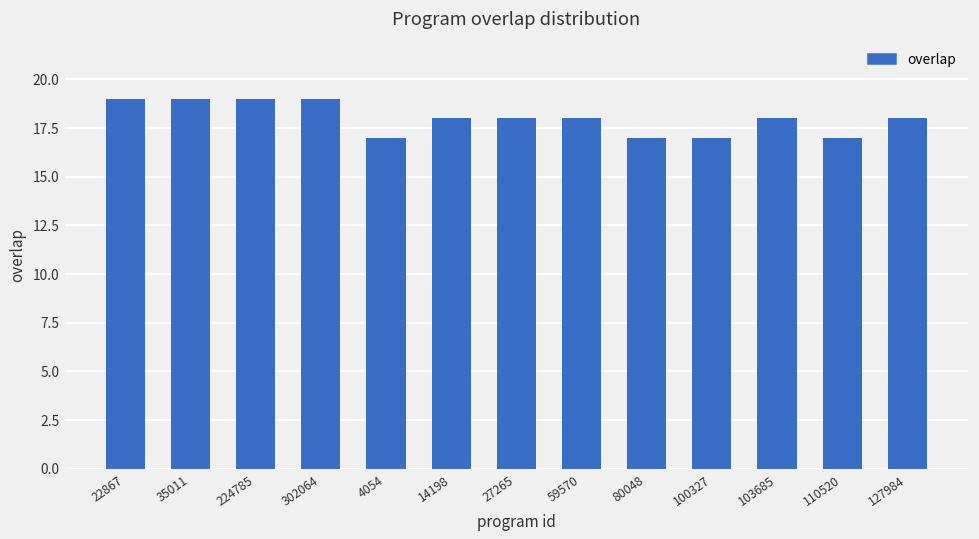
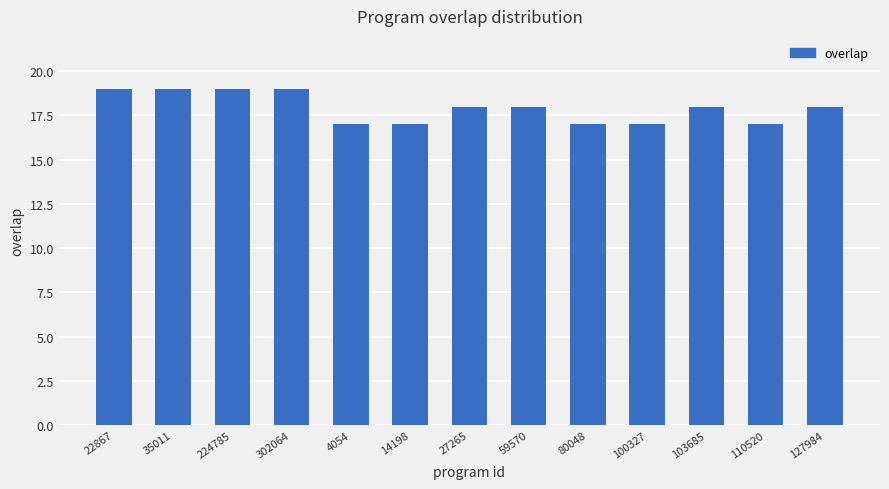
14198: 18 -> 17
